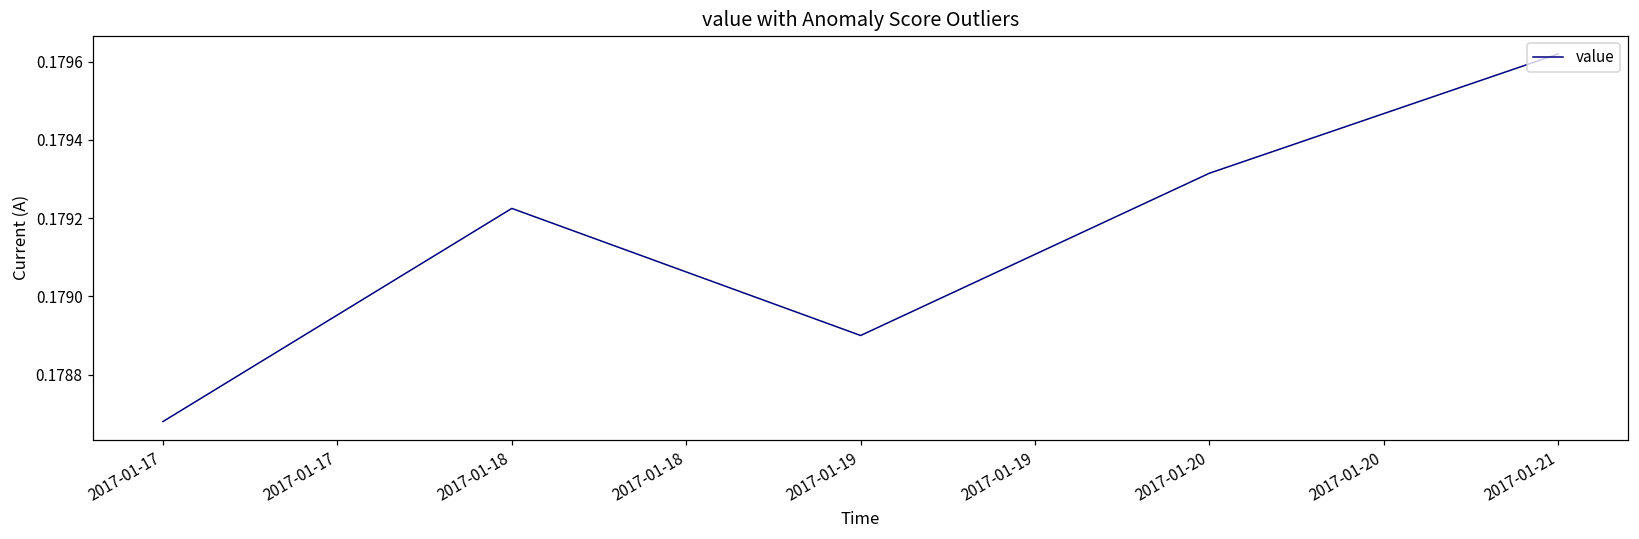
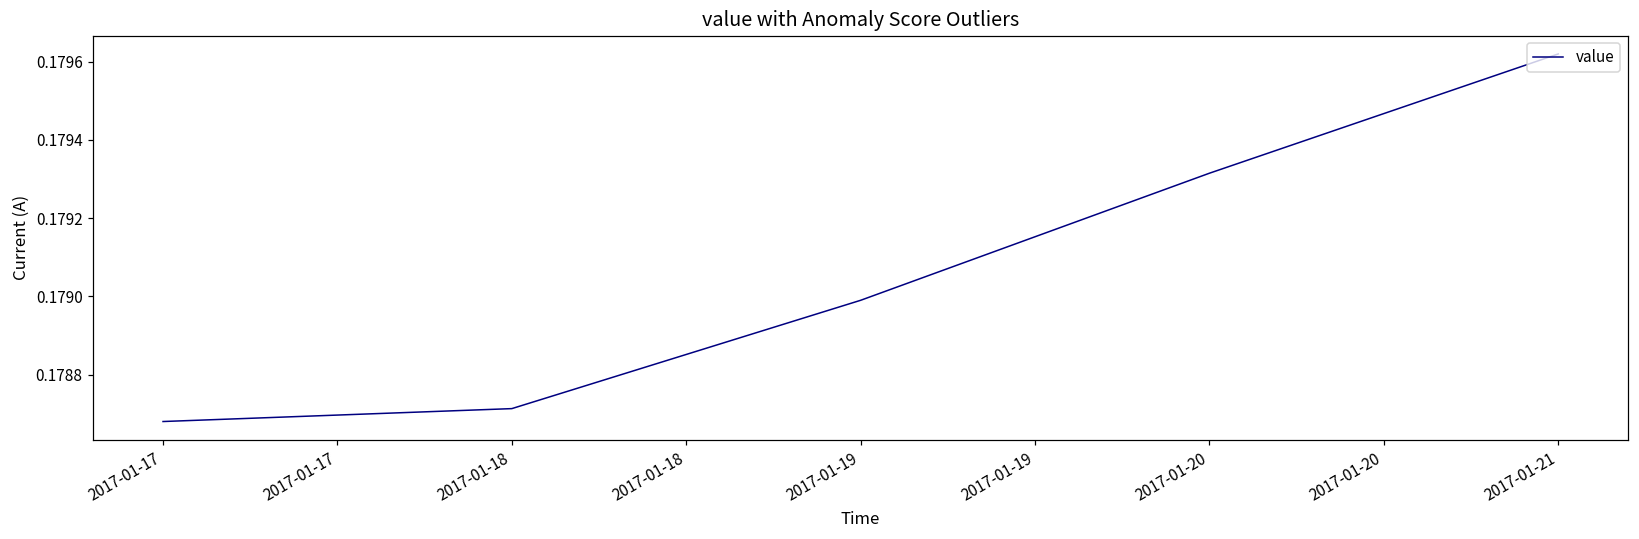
2017-01-18: 0.17923 -> 0.17871
2017-01-19: 0.17890 -> 0.17899
